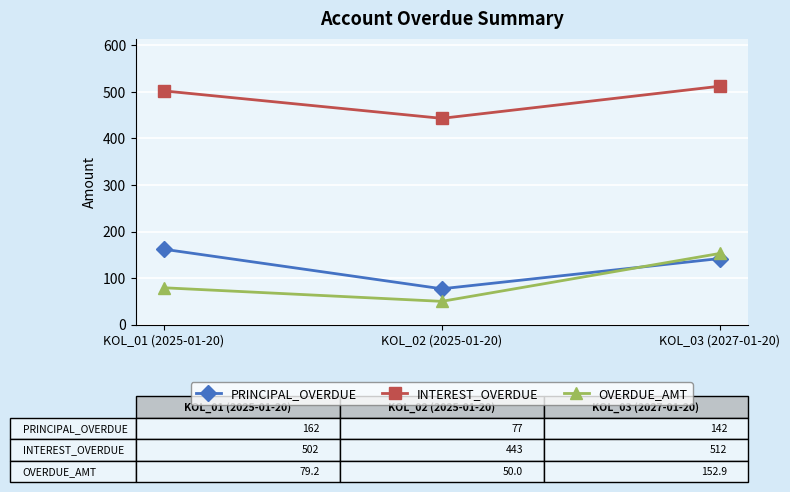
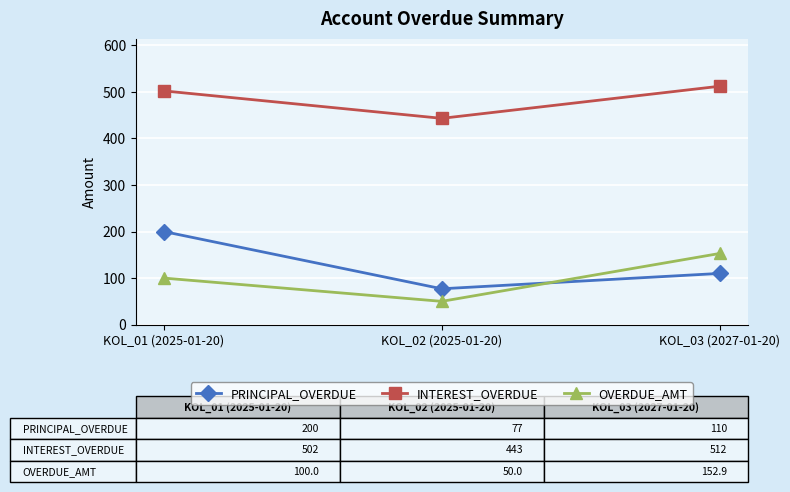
PRINCIPAL_OVERDUE, KOL_01 (2025-01-20): 162 -> 200
OVERDUE_AMT, KOL_01 (2025-01-20): 79.2 -> 100.0
PRINCIPAL_OVERDUE, KOL_03 (2027-01-20): 142 -> 110
